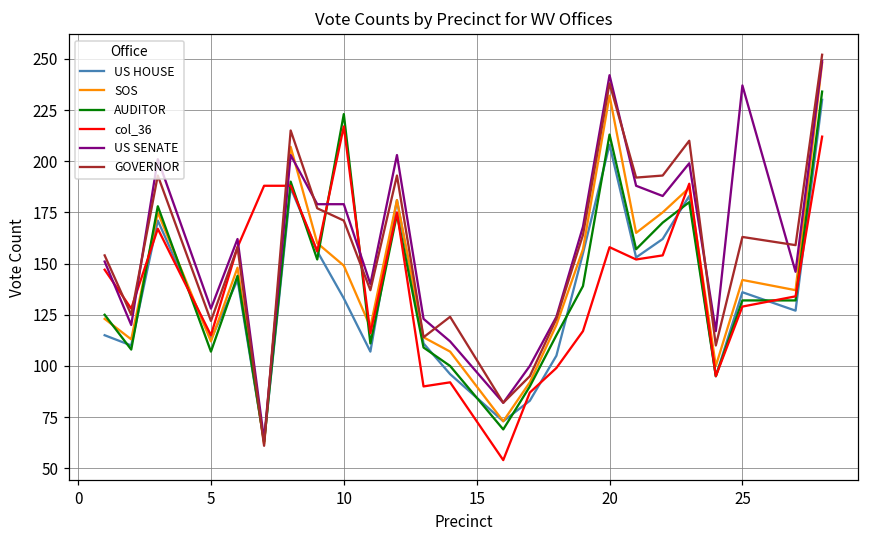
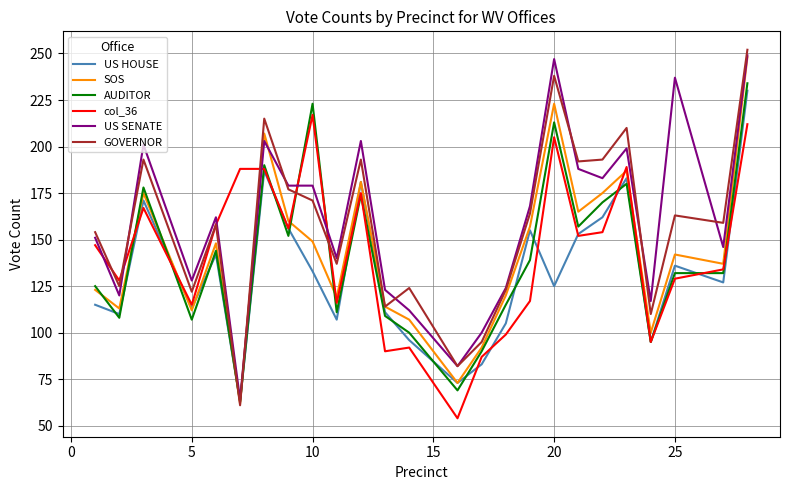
US HOUSE, 20: 208 -> 125
SOS, 20: 232 -> 223
col_36, 20: 158 -> 205
US SENATE, 20: 242 -> 247
